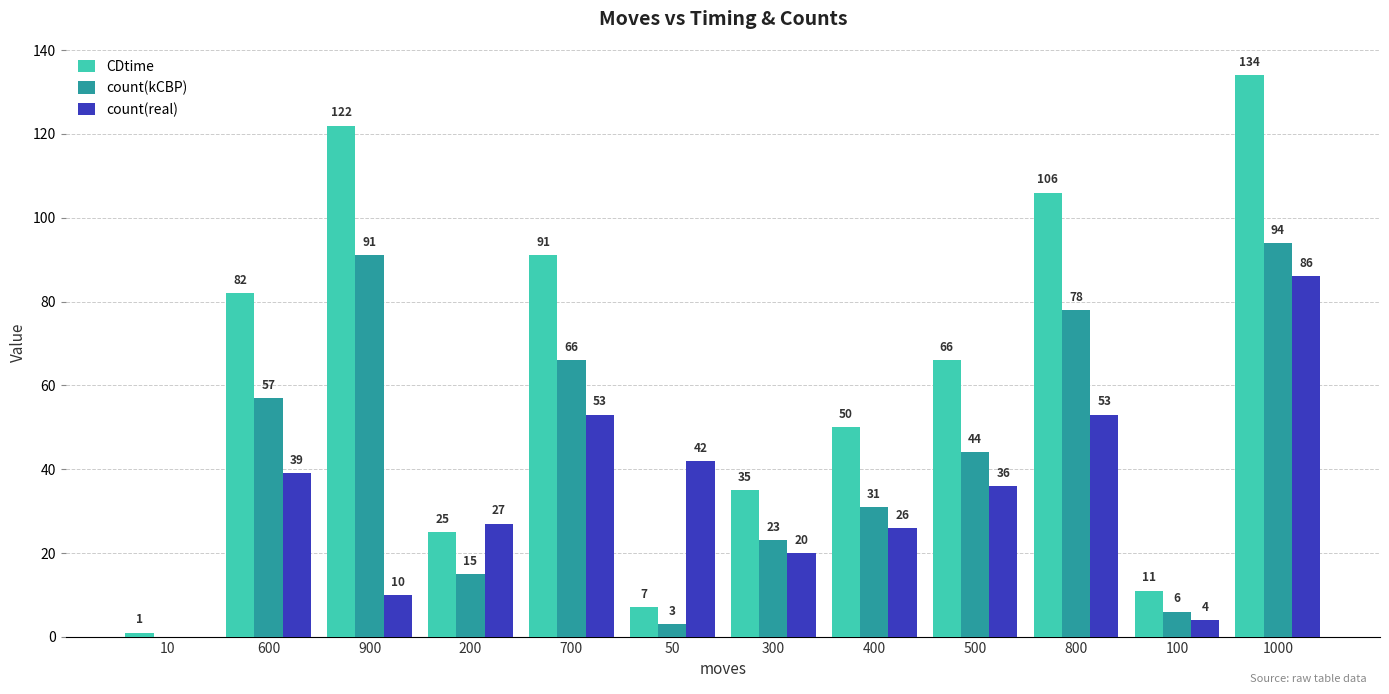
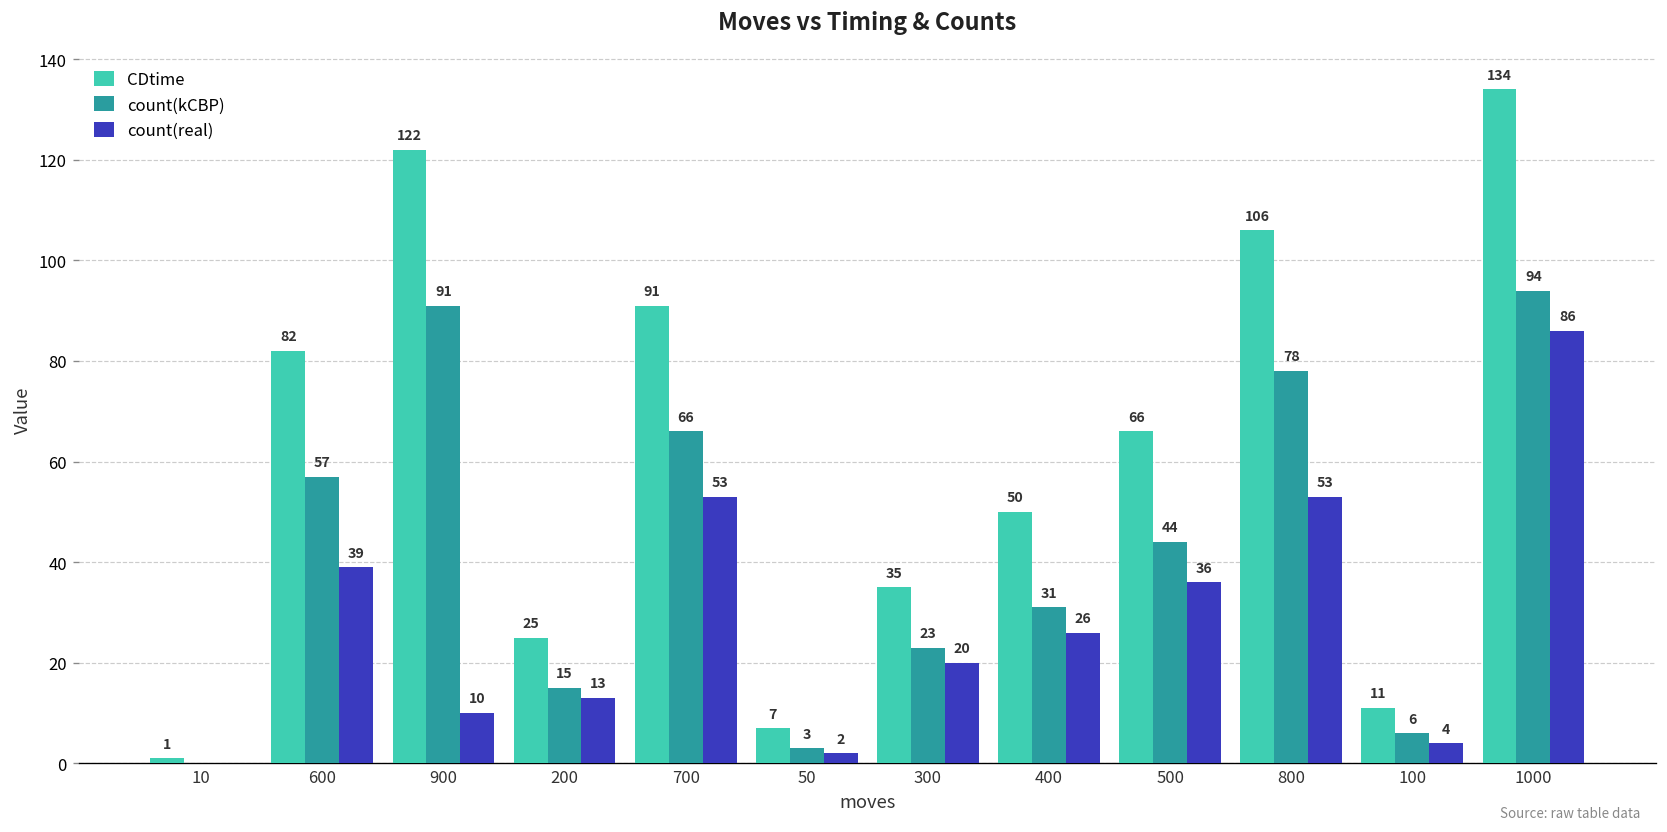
count(real), 200: 27 -> 13
count(real), 50: 42 -> 2
